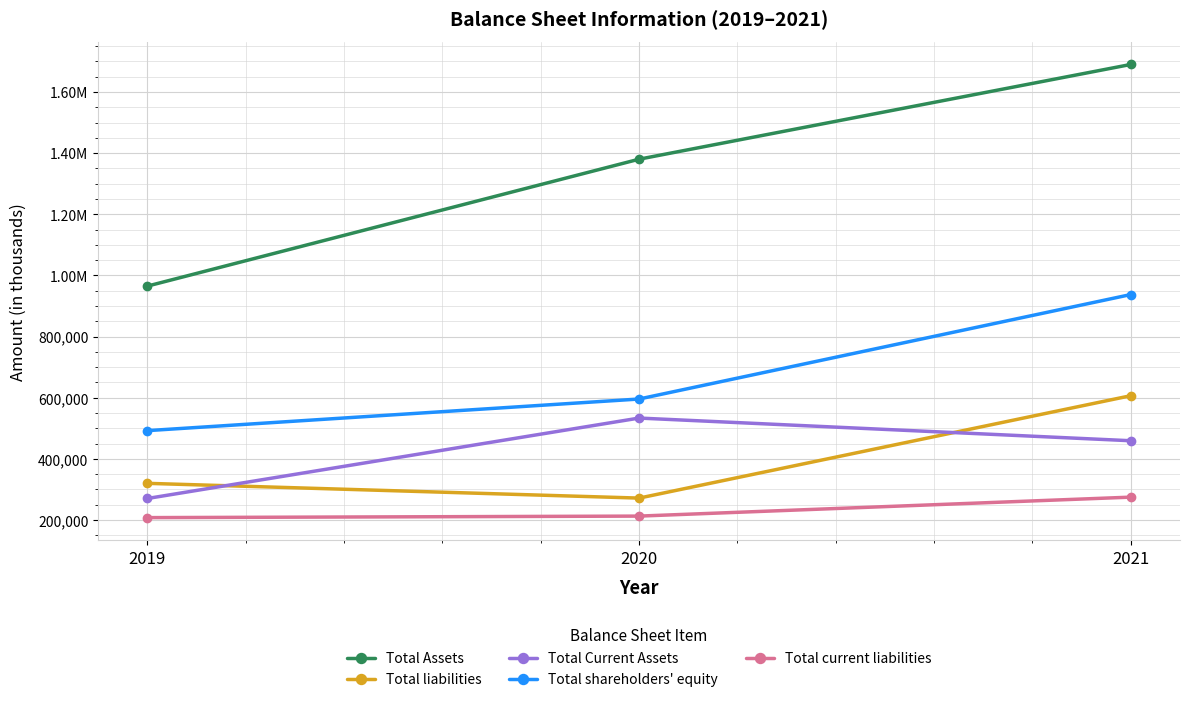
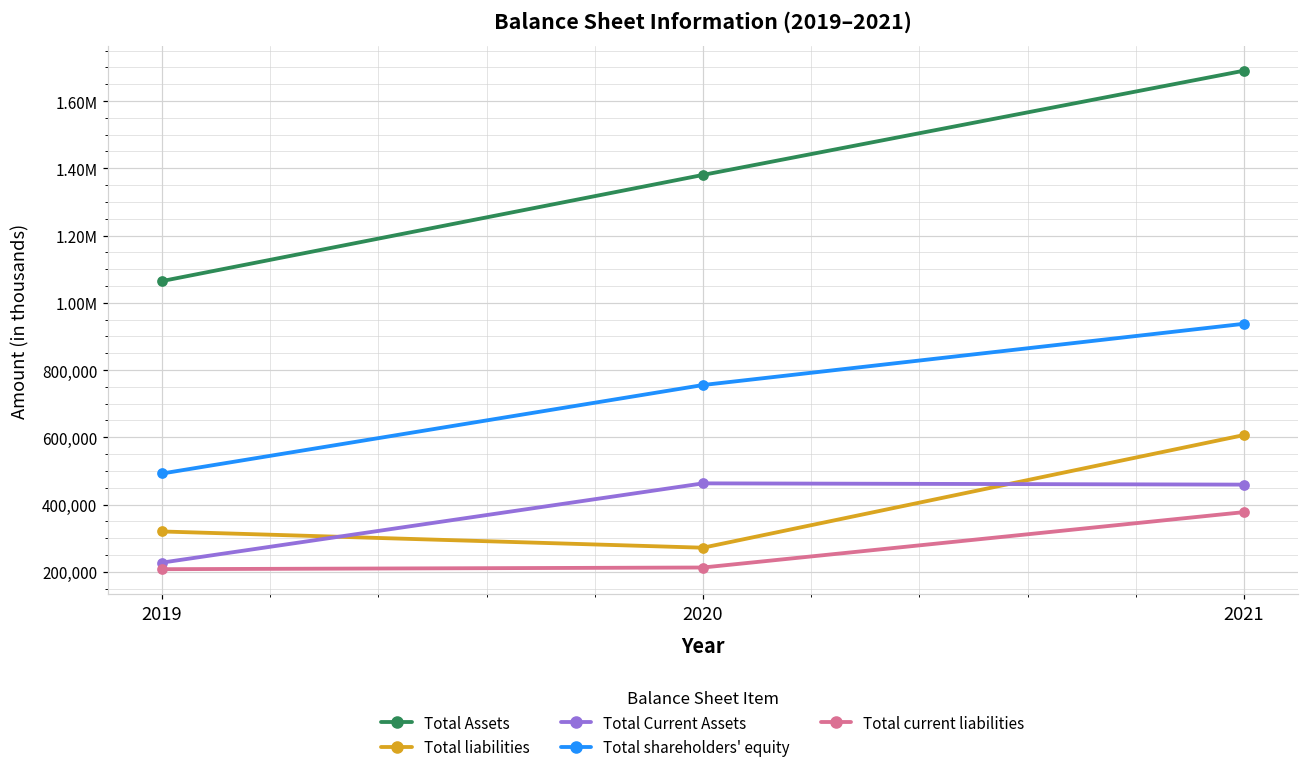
Total Assets, 2019: 970,000 -> 1,060,000
Total Current Assets, 2019: 270,000 -> 230,000
Total Current Assets, 2020: 530,000 -> 460,000
Total shareholders' equity, 2020: 600,000 -> 760,000
Total current liabilities, 2021: 270,000 -> 380,000
